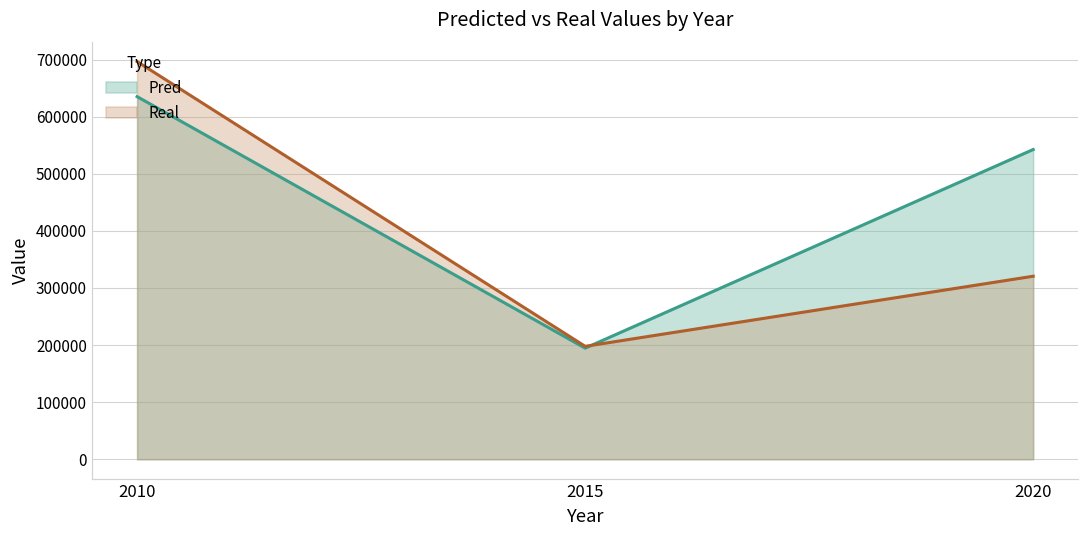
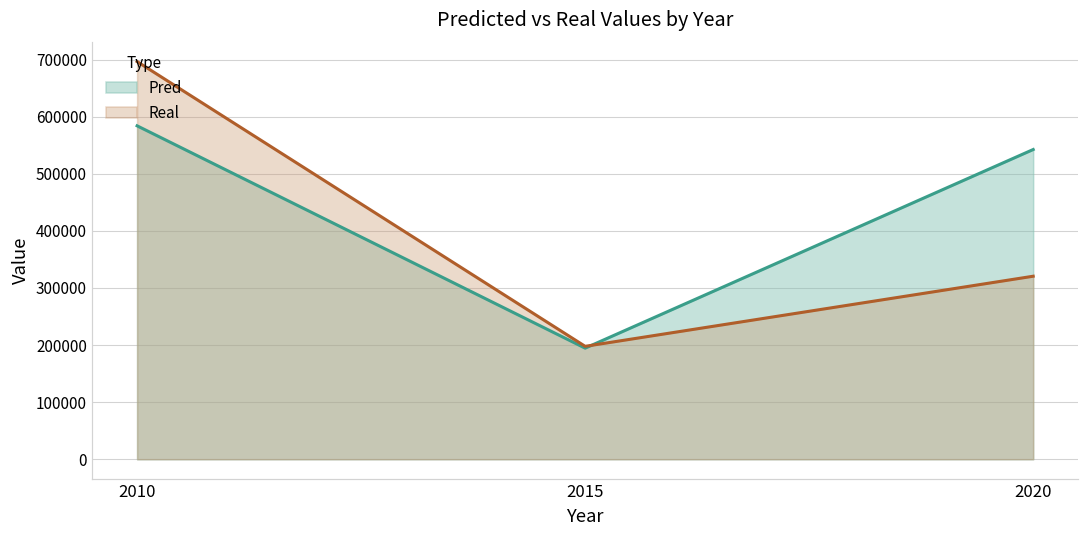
Pred, 2010: 640000 -> 580000
